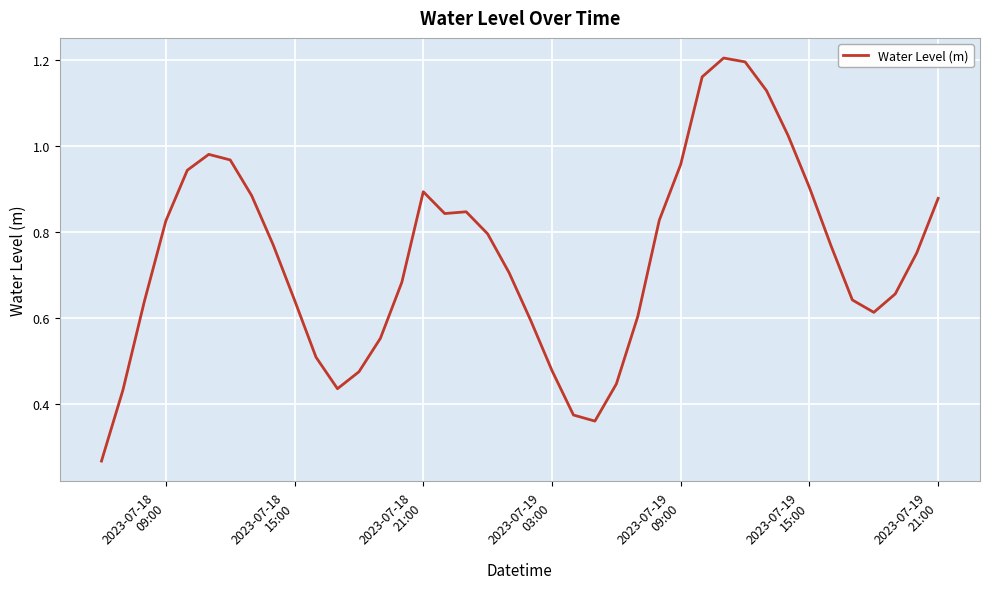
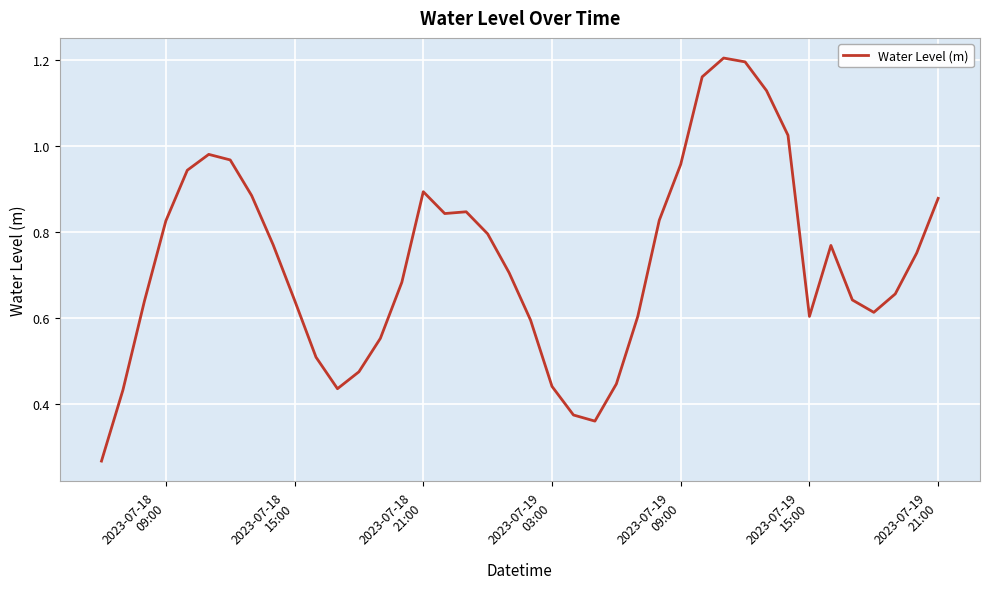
2023-07-19 03:00: 0.48 -> 0.44
2023-07-19 15:00: 0.90 -> 0.60
